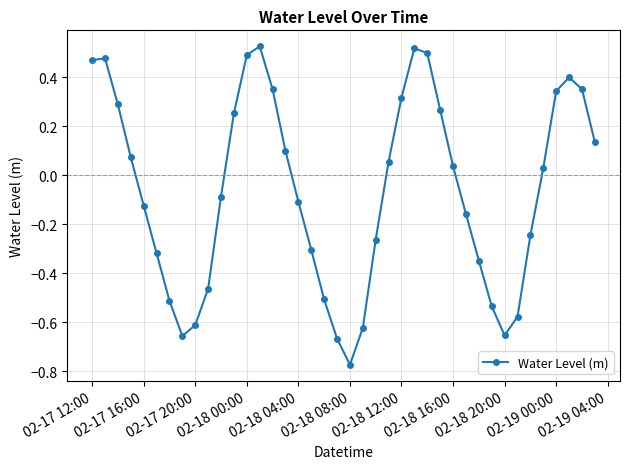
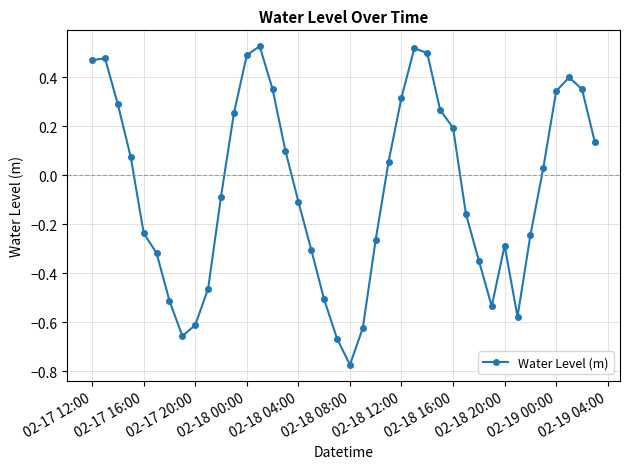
02-17 16:00: -0.12 -> -0.24
02-18 16:00: 0.04 -> 0.19
02-18 20:00: -0.65 -> -0.29
